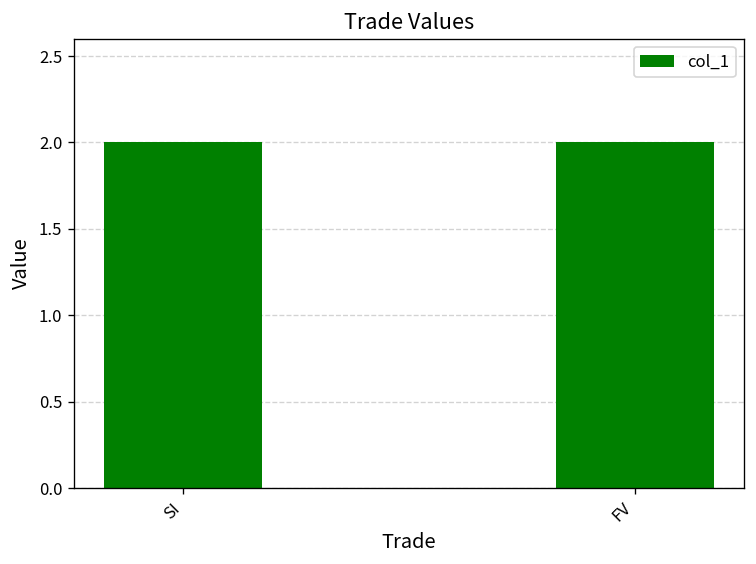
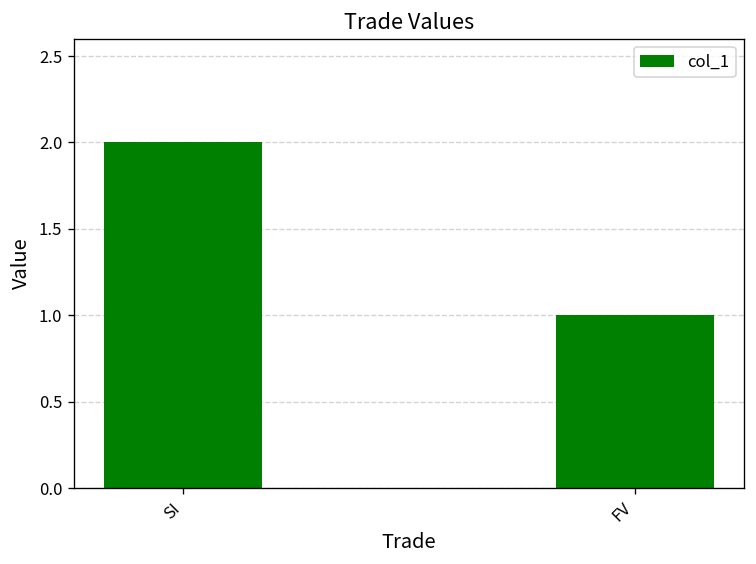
FV: 2 -> 1
